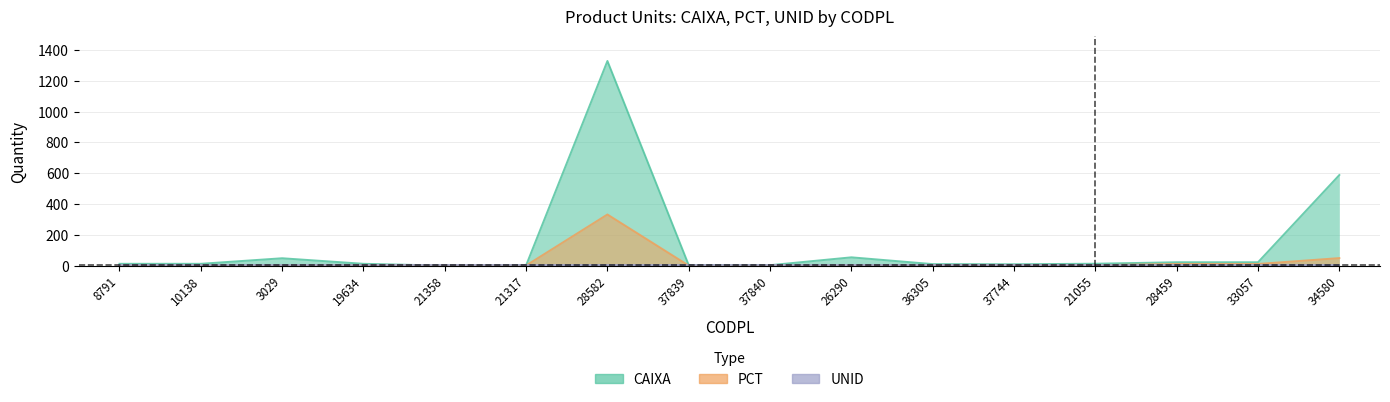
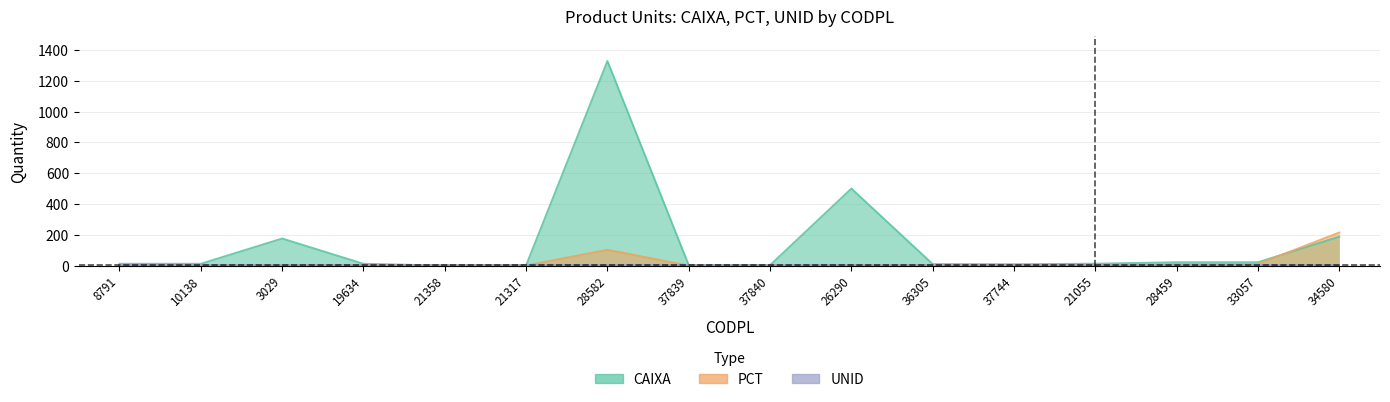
CAIXA, 3029: 50 -> 180
PCT, 28582: 330 -> 100
CAIXA, 26290: 50 -> 500
CAIXA, 34580: 590 -> 190
PCT, 34580: 50 -> 220
